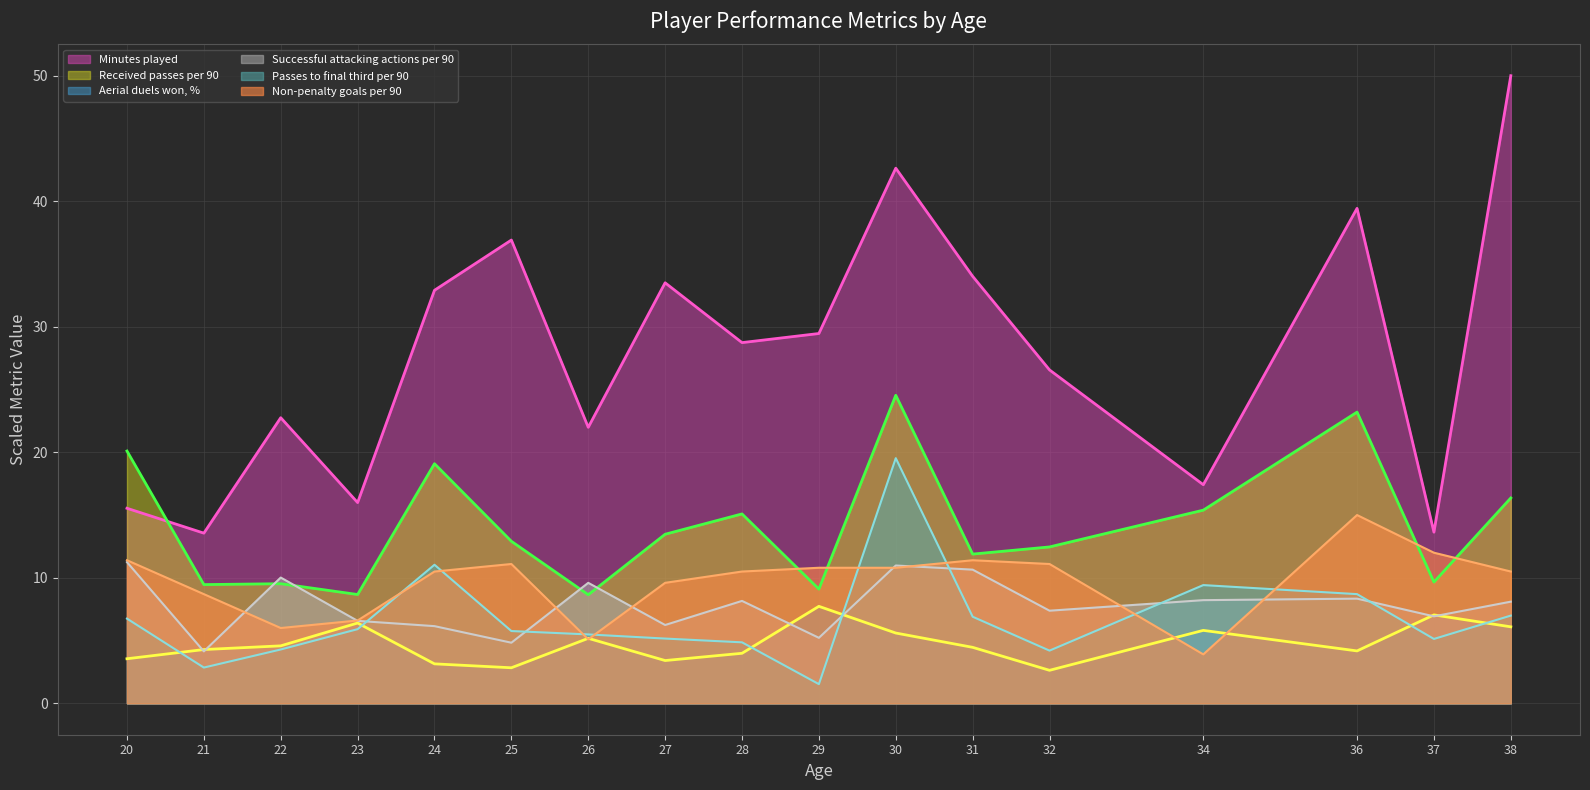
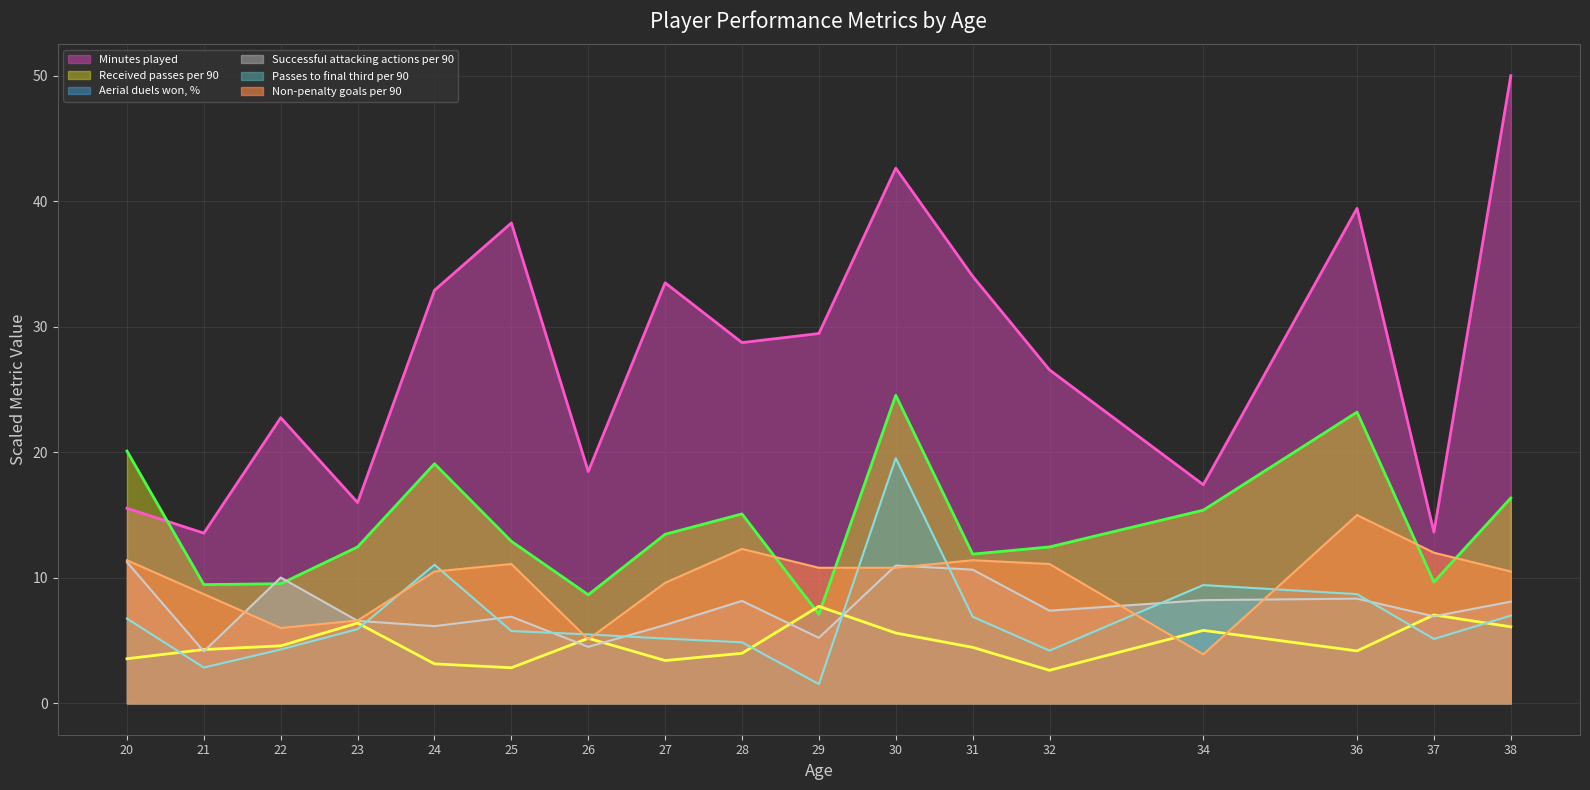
Received passes per 90, 23: 8.7 -> 12.5
Minutes played, 25: 36.9 -> 38.3
Successful attacking actions per 90, 25: 4.8 -> 6.9
Minutes played, 26: 22.0 -> 18.5
Successful attacking actions per 90, 26: 9.6 -> 4.5
Non-penalty goals per 90, 28: 10.5 -> 12.3
Received passes per 90, 29: 9.1 -> 7.1
